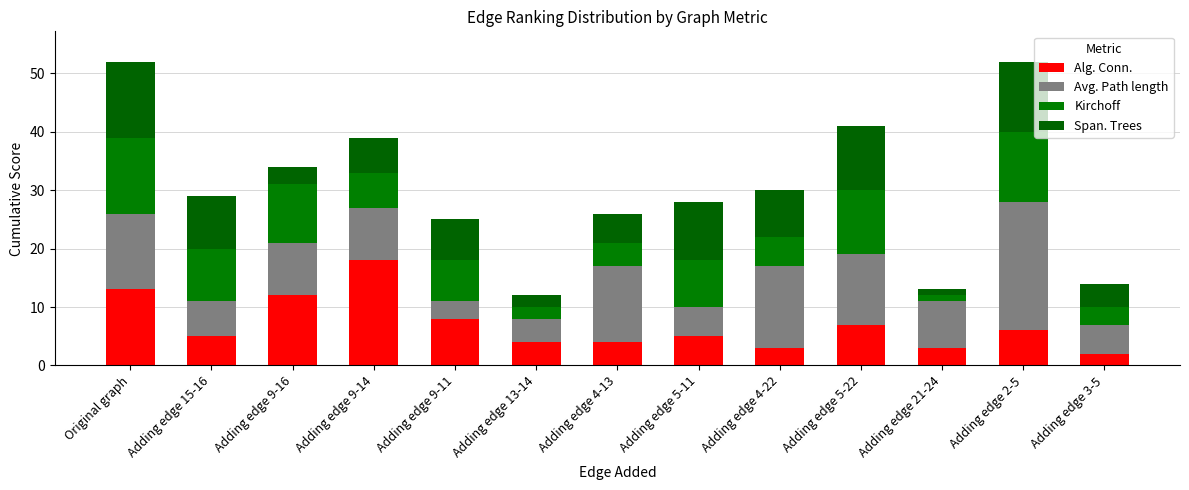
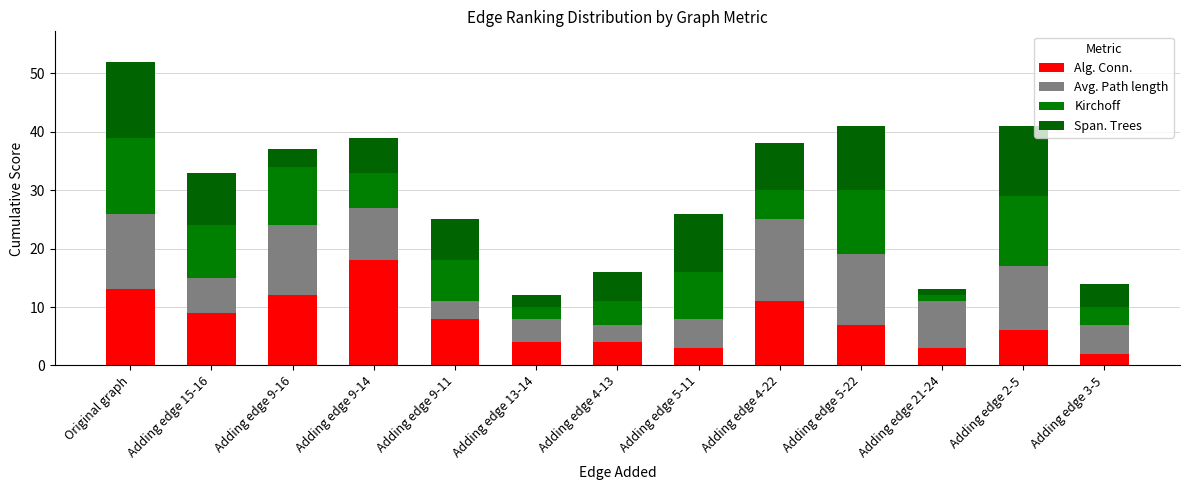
Alg. Conn., Adding edge 15-16: 5 -> 9
Avg. Path length, Adding edge 9-16: 9 -> 12
Avg. Path length, Adding edge 4-13: 13 -> 3
Alg. Conn., Adding edge 5-11: 5 -> 3
Alg. Conn., Adding edge 4-22: 3 -> 11
Avg. Path length, Adding edge 2-5: 22 -> 11
